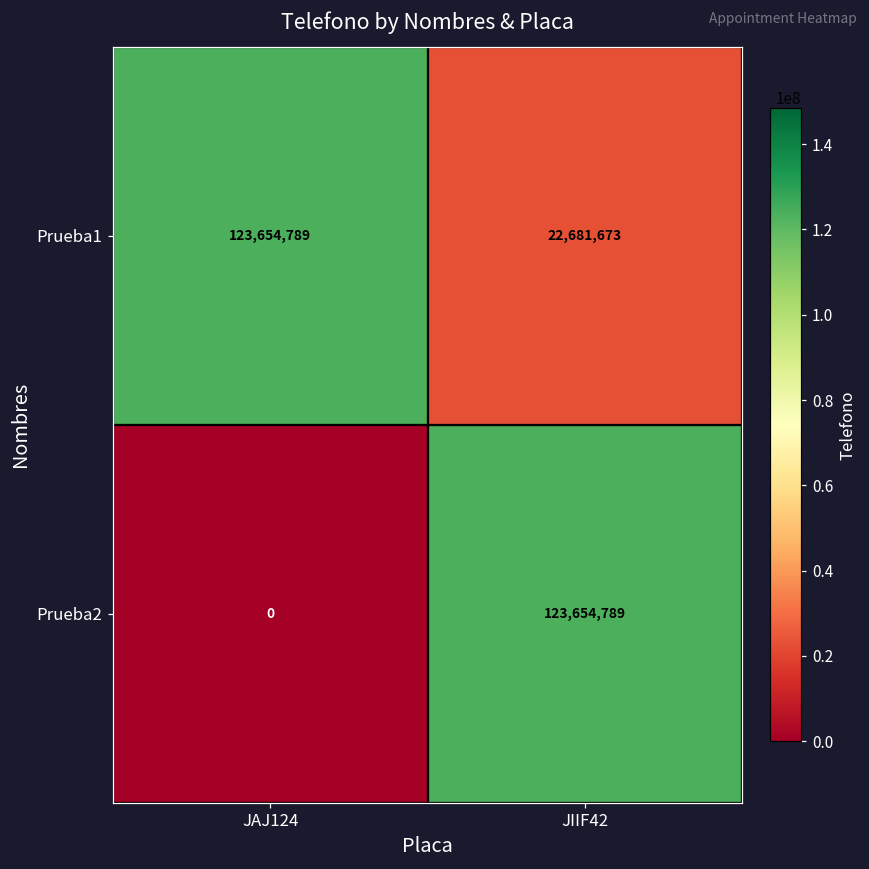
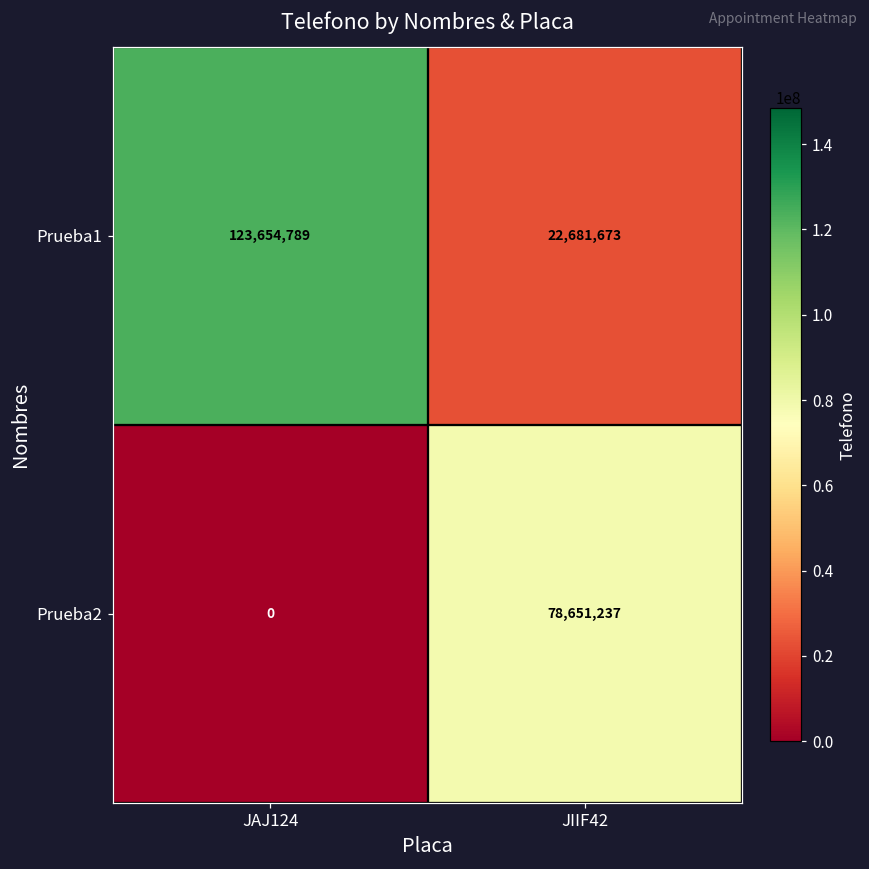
Prueba2, JIIF42: 123,654,789 -> 78,651,237
